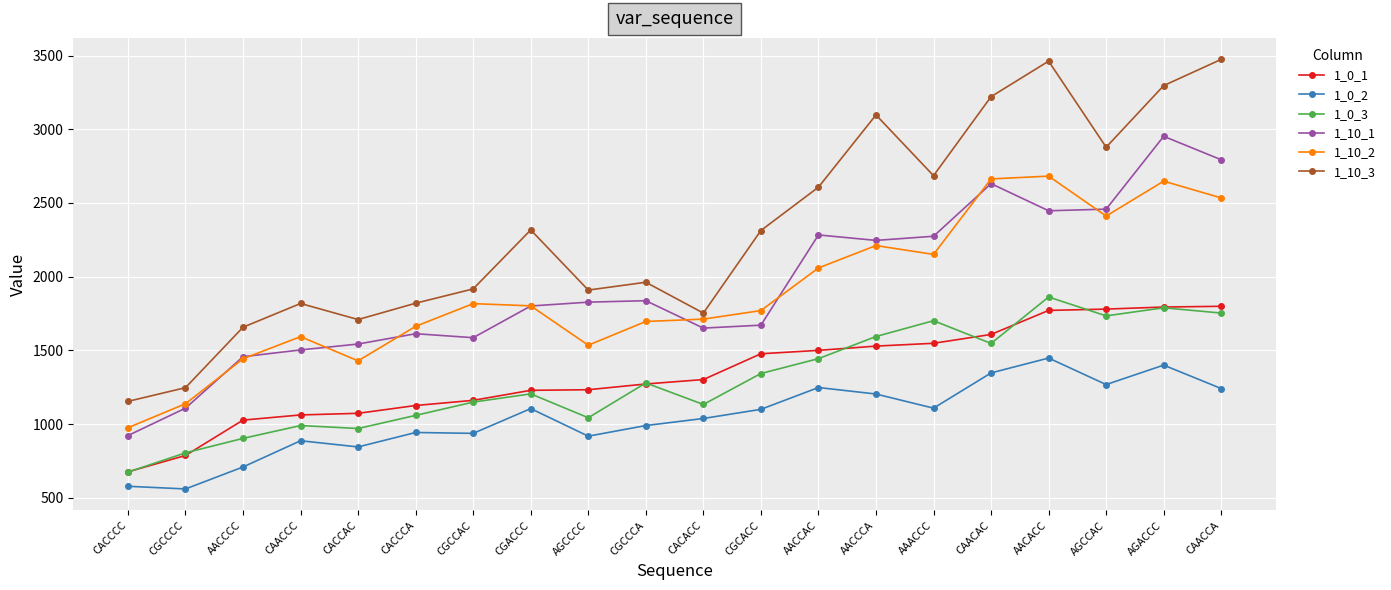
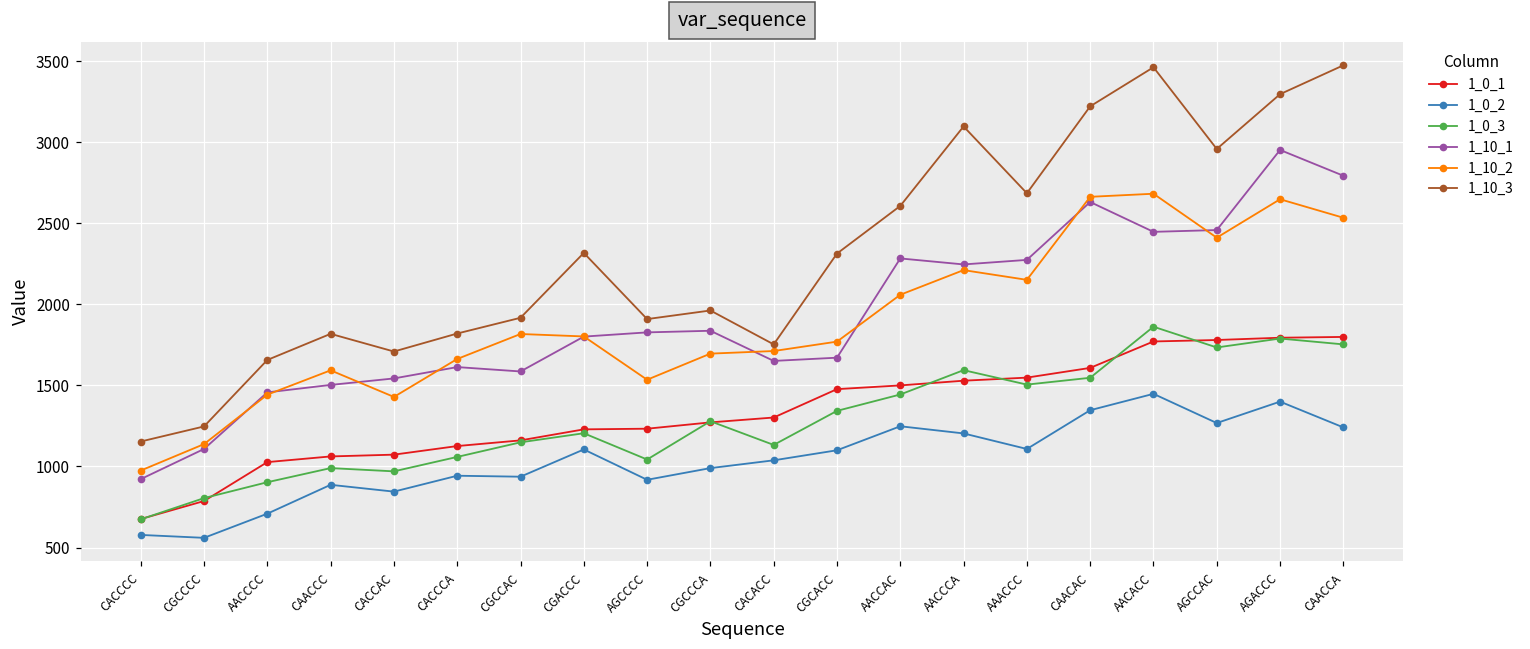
1_0_3, AAACCC: 1700 -> 1510
1_10_3, AGCCAC: 2880 -> 2960
